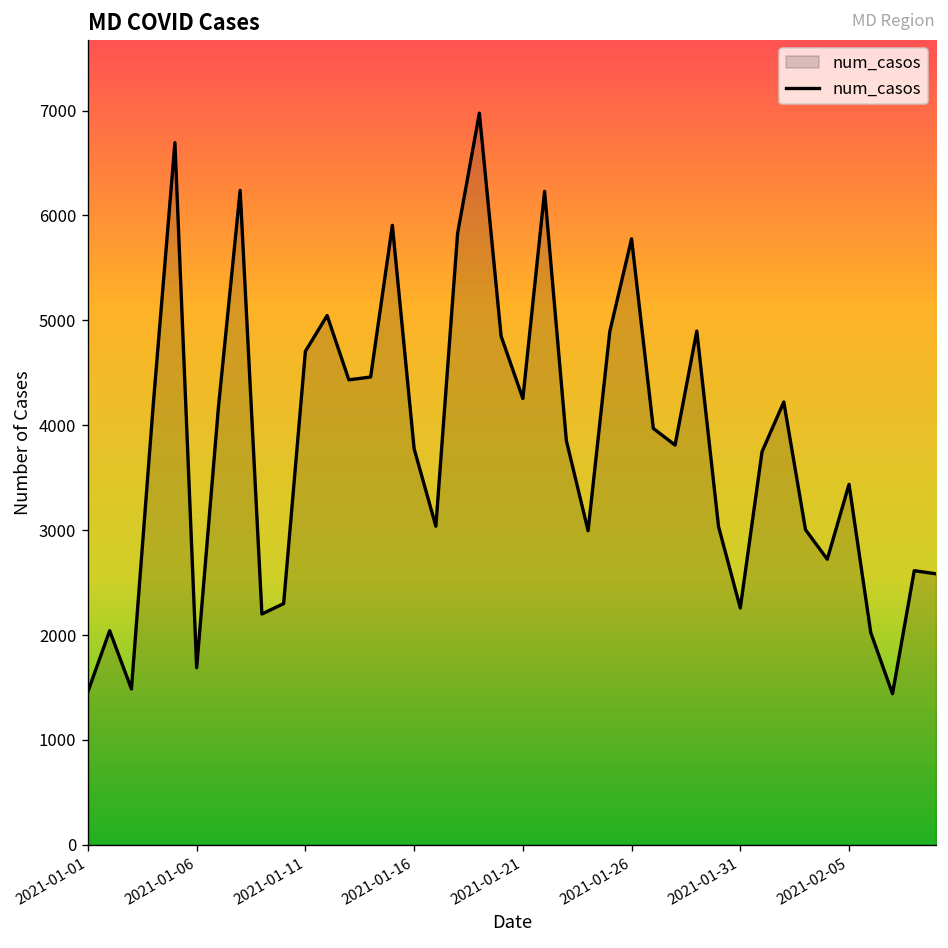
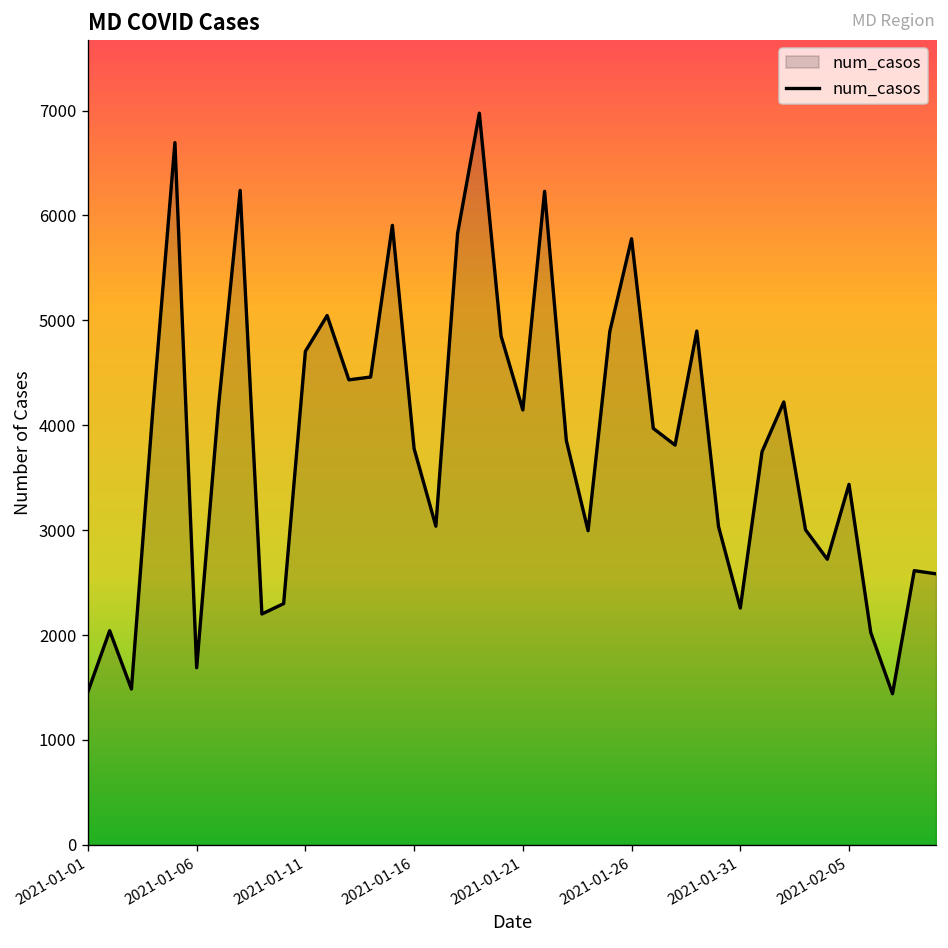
2021-01-21: 4300 -> 4100
